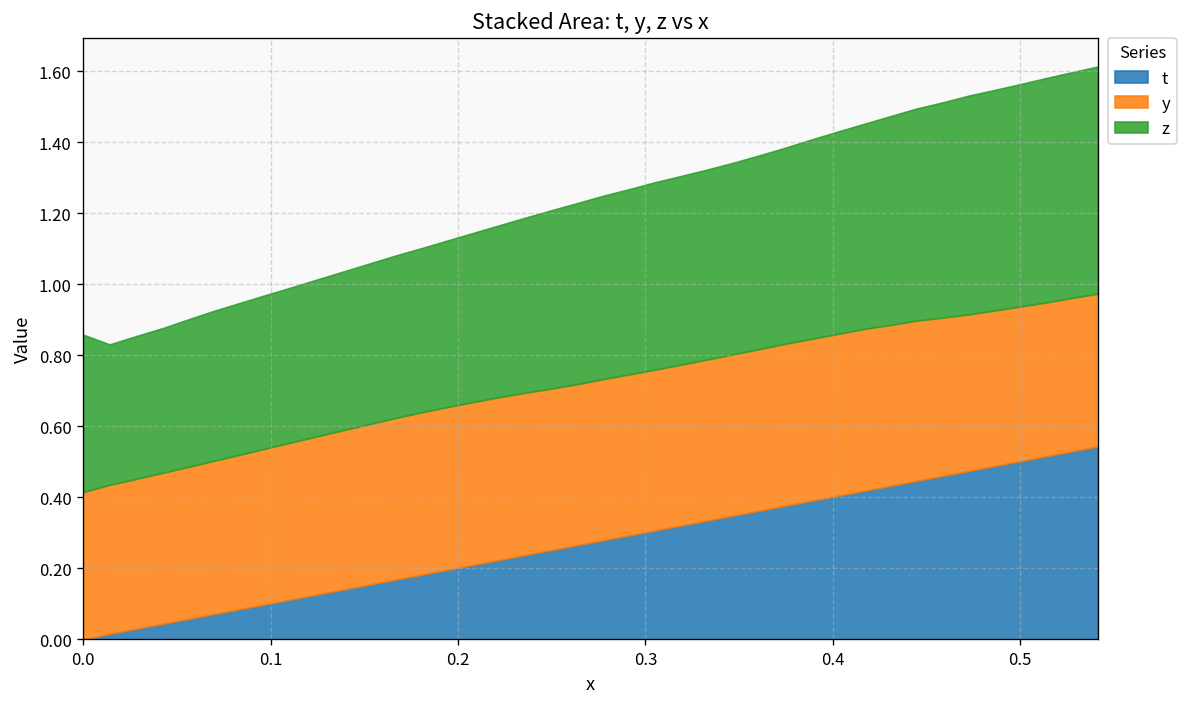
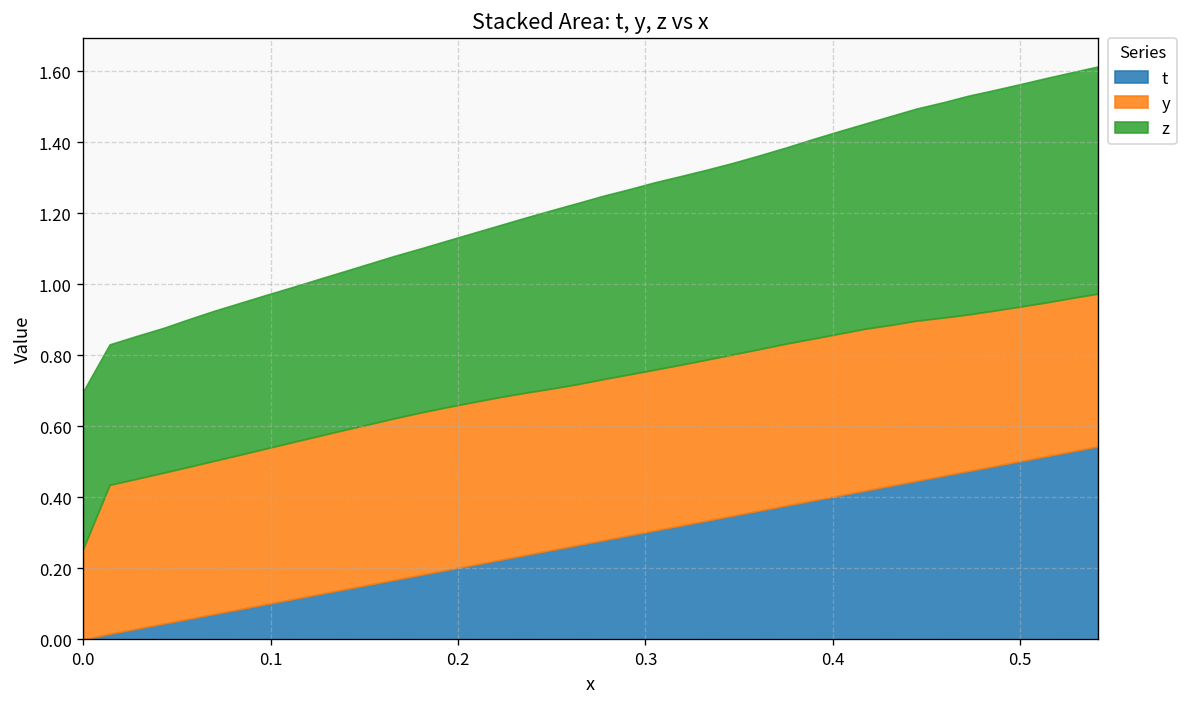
y, 0.0: 0.42 -> 0.26
